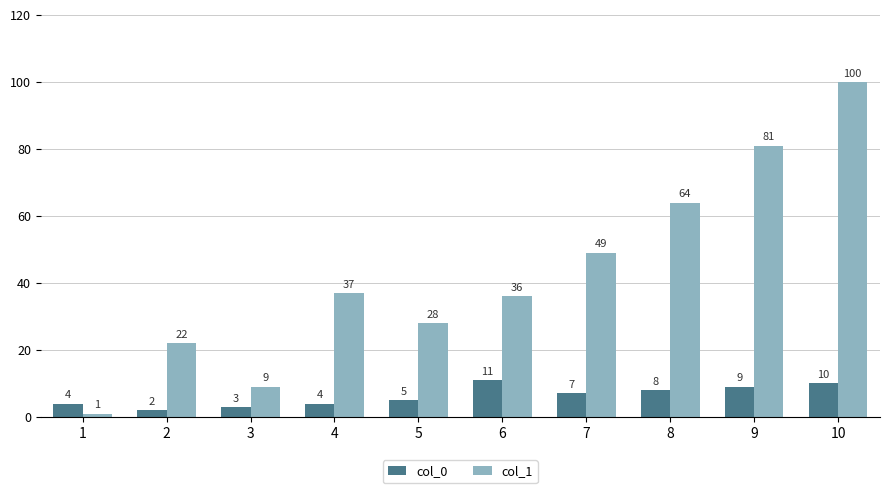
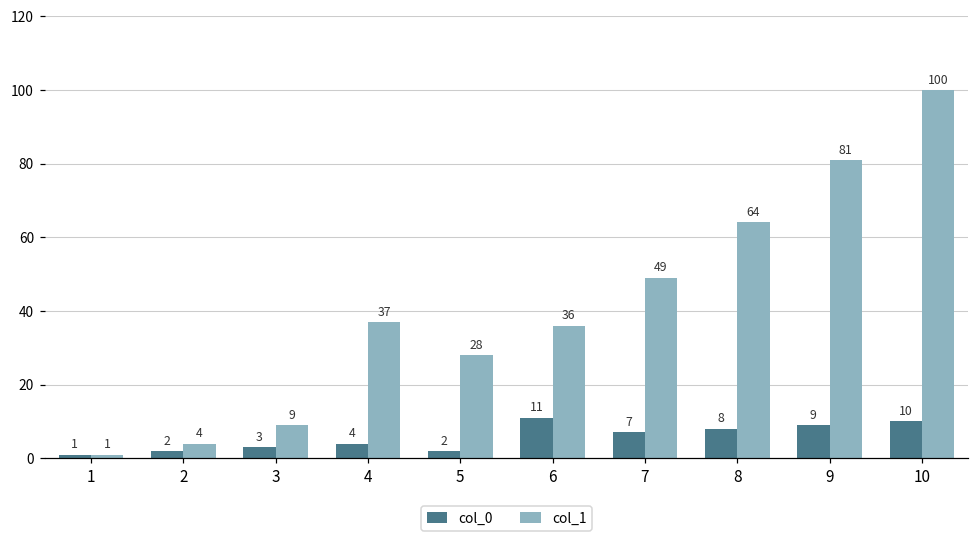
col_0, 1: 4 -> 1
col_1, 2: 22 -> 4
col_0, 5: 5 -> 2
